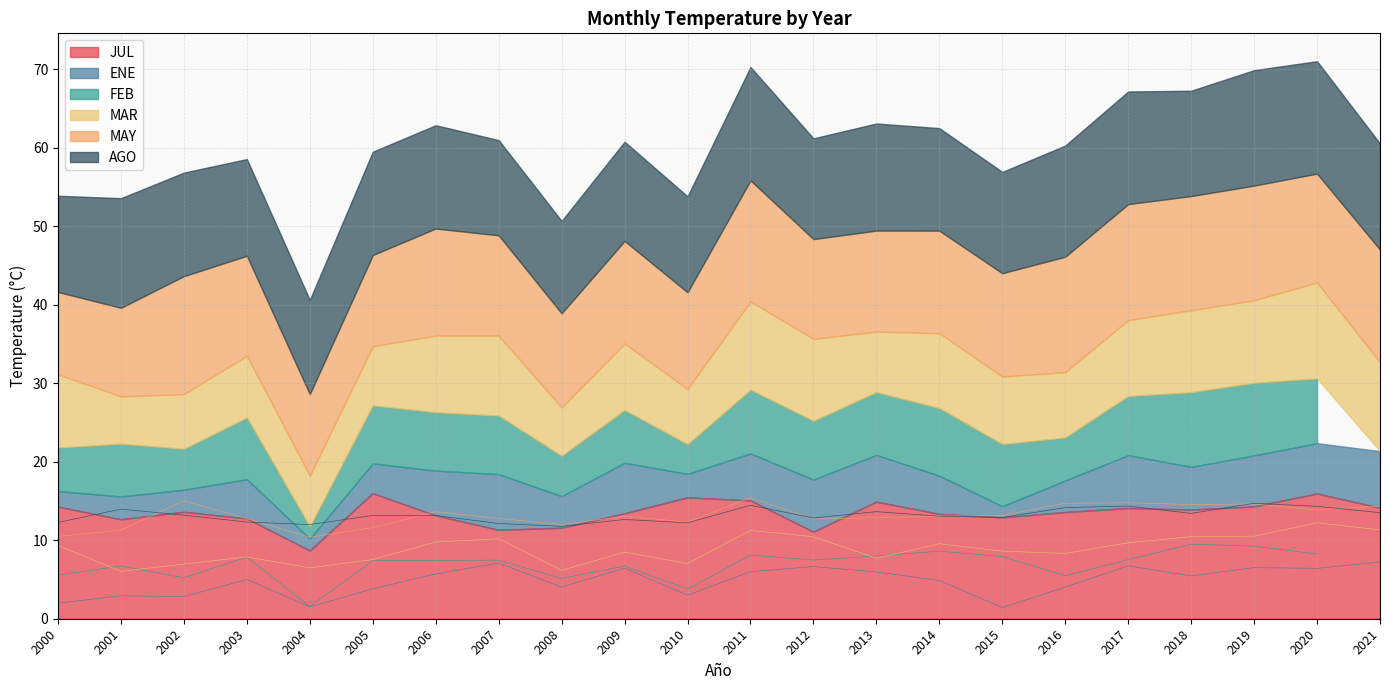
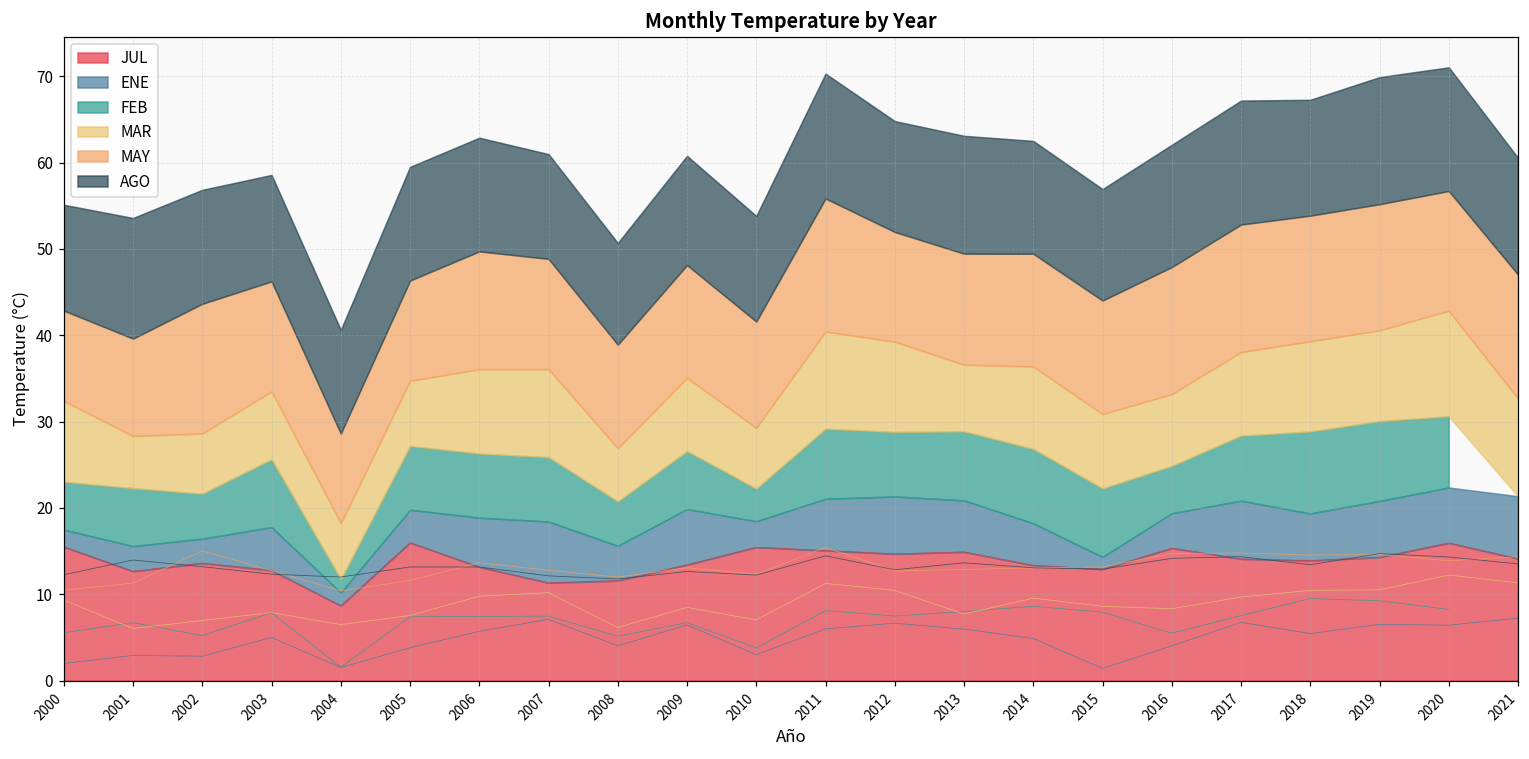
JUL, 2000: 14 -> 15
JUL, 2012: 11 -> 15
JUL, 2016: 14 -> 15
